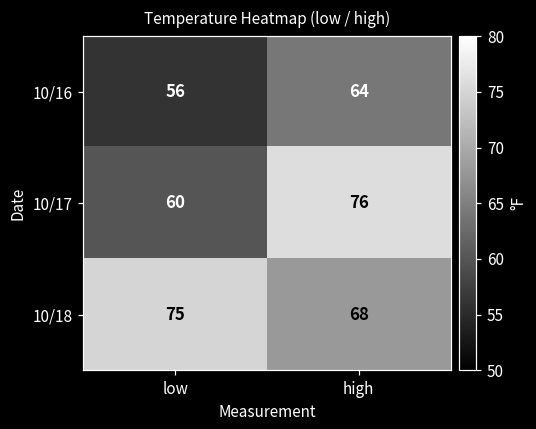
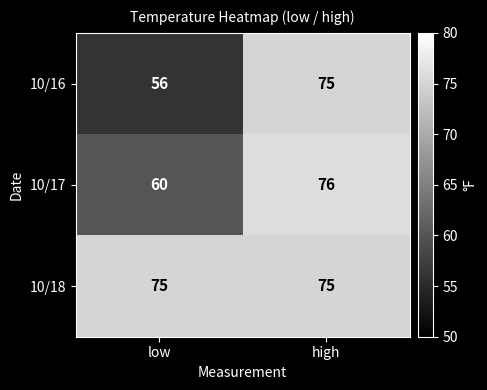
10/16, high: 64 -> 75
10/18, high: 68 -> 75
